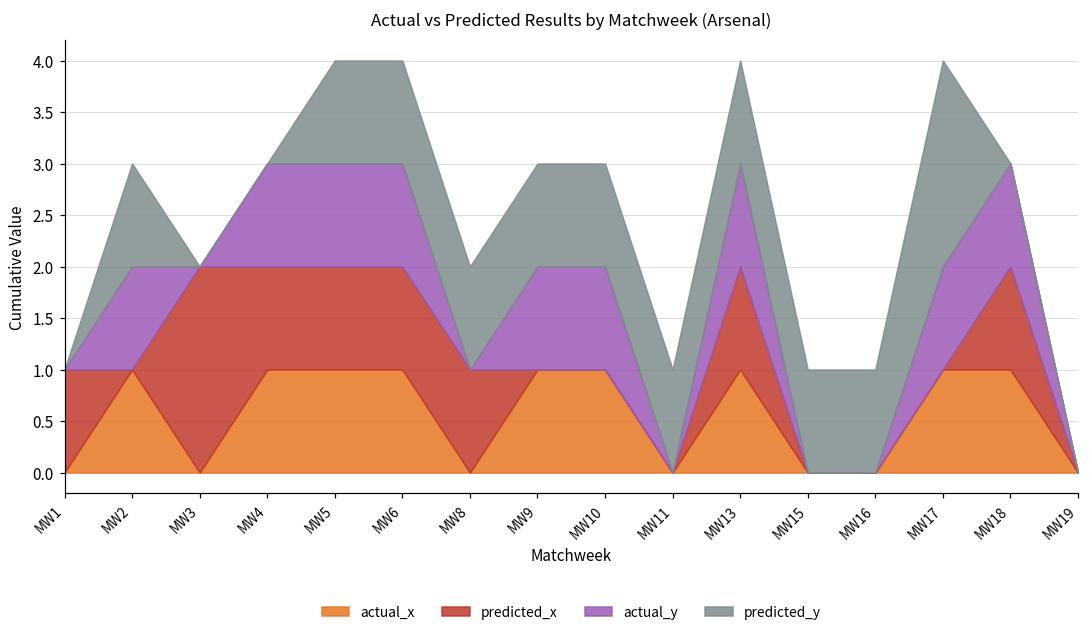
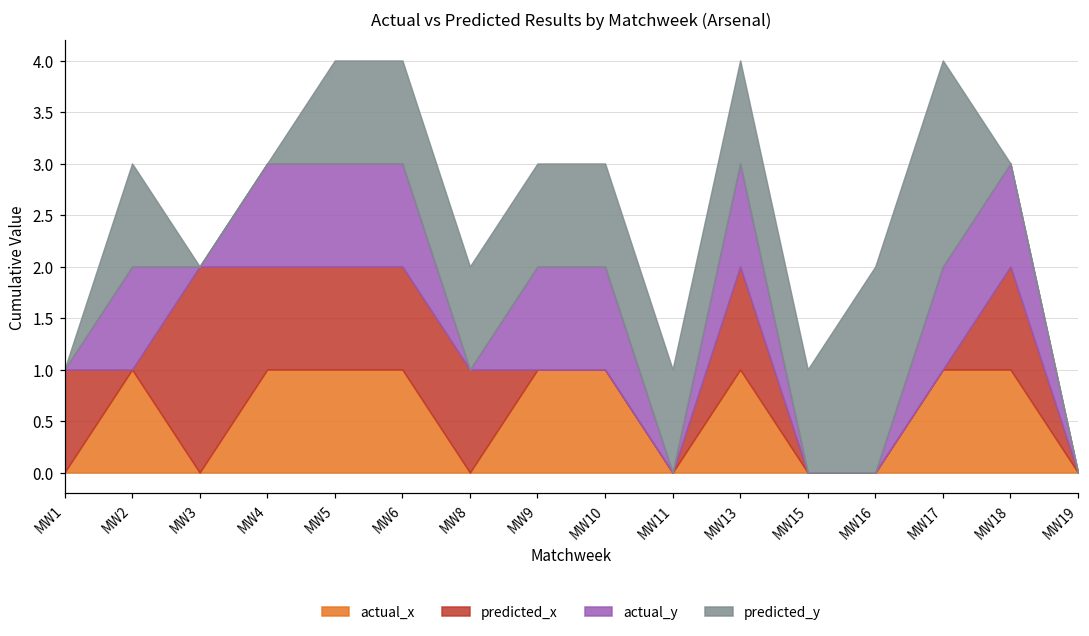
predicted_y, MW16: 1 -> 2
